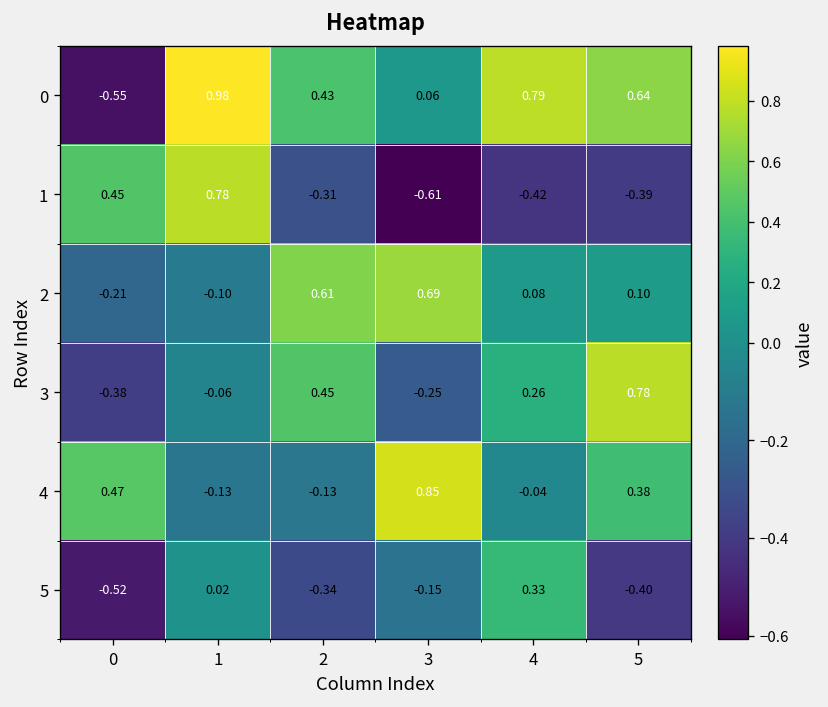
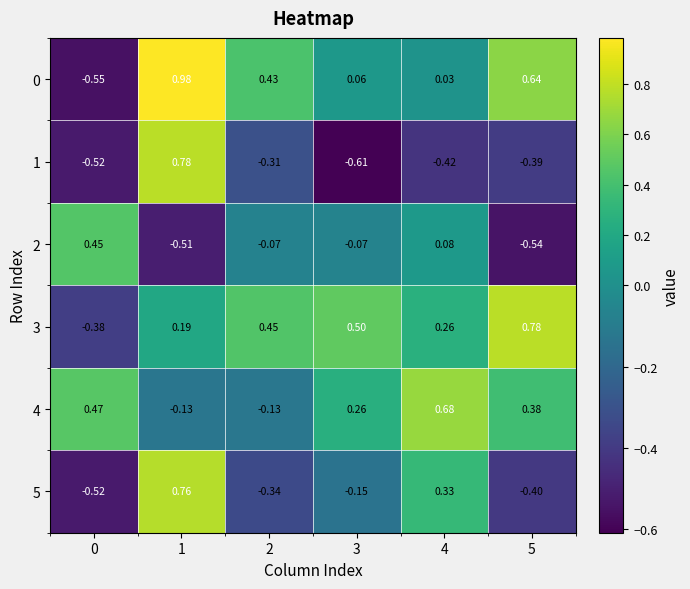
0, 4: 0.79 -> 0.03
1, 0: 0.45 -> -0.52
2, 0: -0.21 -> 0.45
2, 1: -0.10 -> -0.51
2, 2: 0.61 -> -0.07
2, 3: 0.69 -> -0.07
2, 5: 0.10 -> -0.54
3, 1: -0.06 -> 0.19
3, 3: -0.25 -> 0.50
4, 3: 0.85 -> 0.26
4, 4: -0.04 -> 0.68
5, 1: 0.02 -> 0.76
